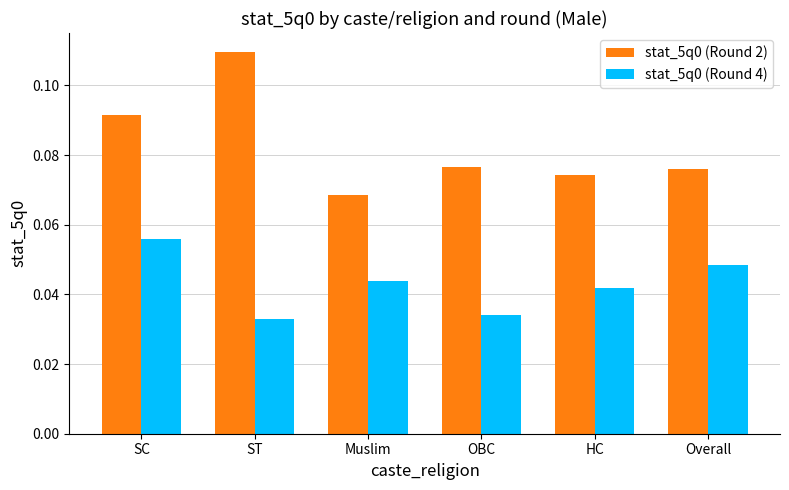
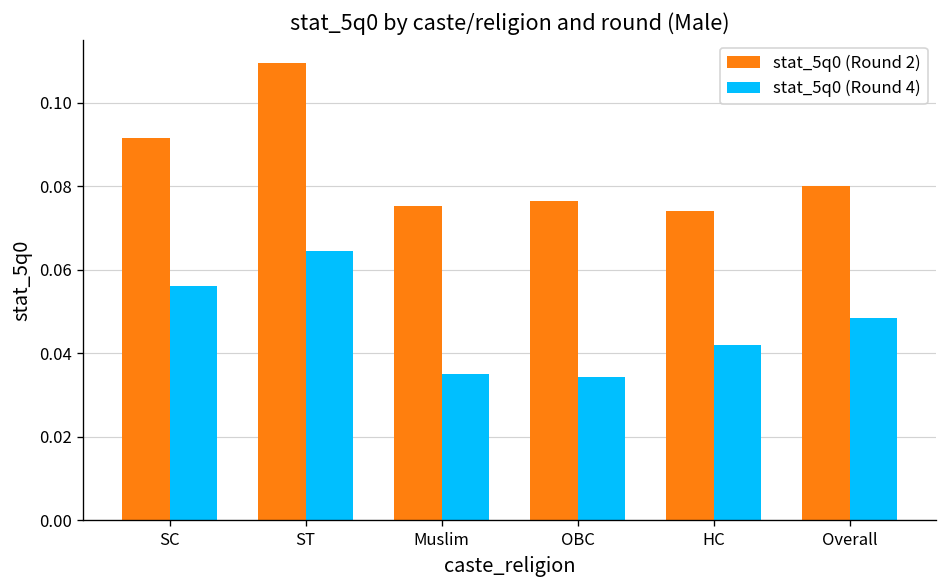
stat_5q0 (Round 4), ST: 0.033 -> 0.064
stat_5q0 (Round 2), Muslim: 0.069 -> 0.075
stat_5q0 (Round 4), Muslim: 0.044 -> 0.035
stat_5q0 (Round 2), Overall: 0.076 -> 0.080
